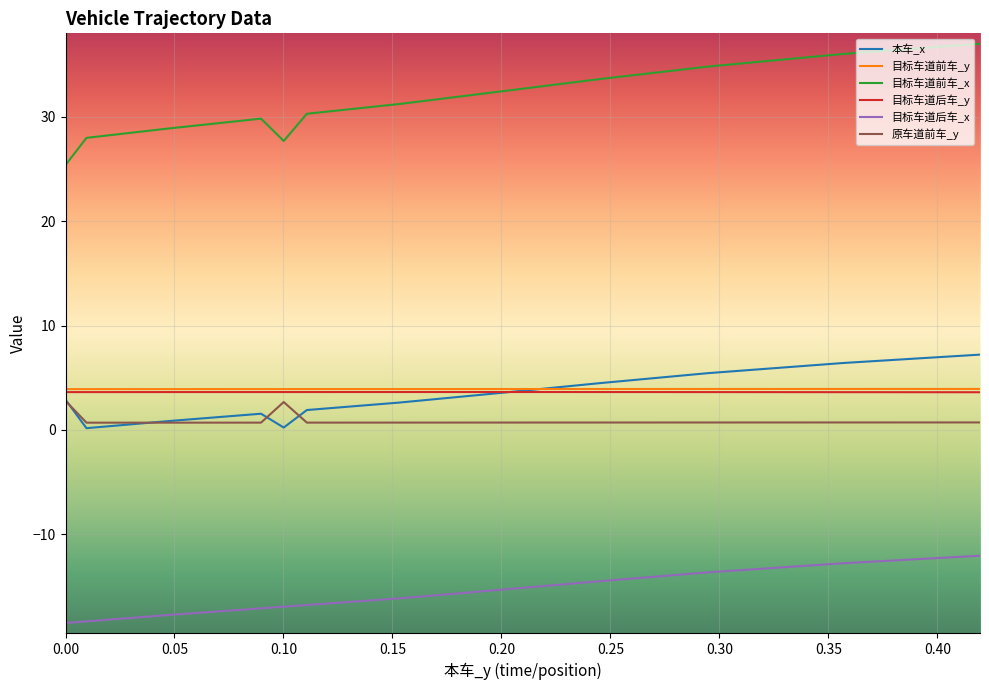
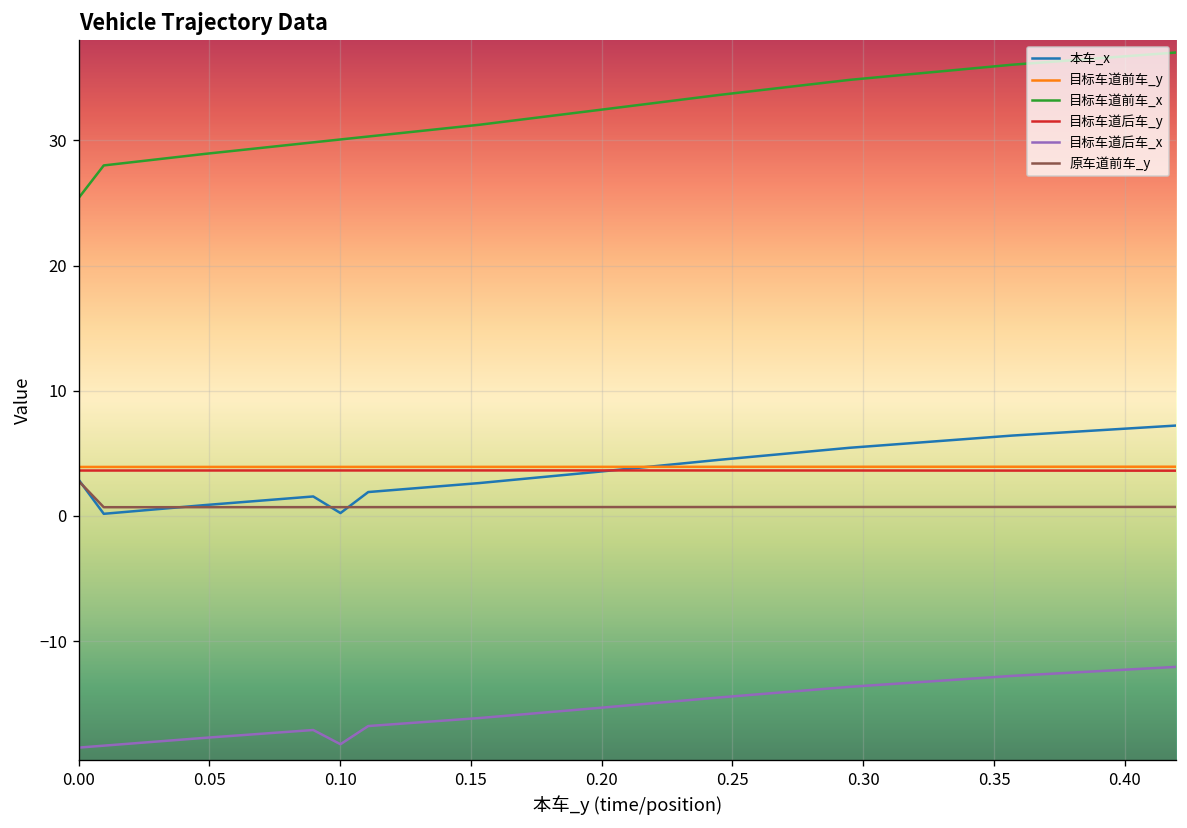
目标车道前车_x, 0.10: 27.7 -> 30.1
目标车道后车_x, 0.10: -16.9 -> -18.2
原车道前车_y, 0.10: 2.7 -> 0.7
